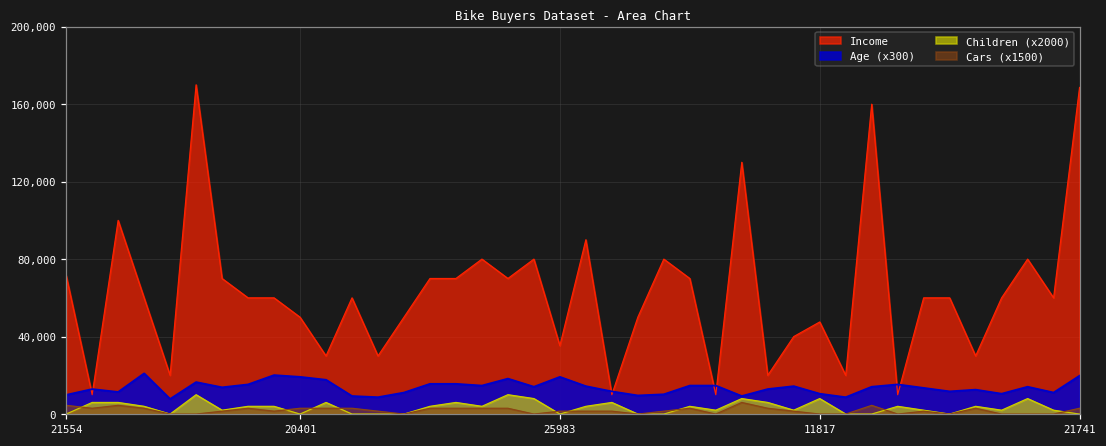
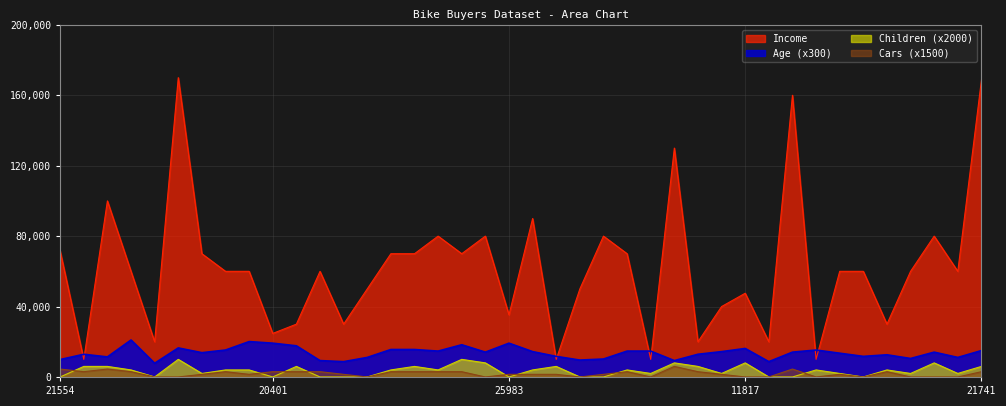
Income, 20401: 50,000 -> 25,000
Age (x300), 11817: 11,000 -> 16,000
Age (x300), 21741: 20,000 -> 15,000
Children (x2000), 21741: 0 -> 6,000
